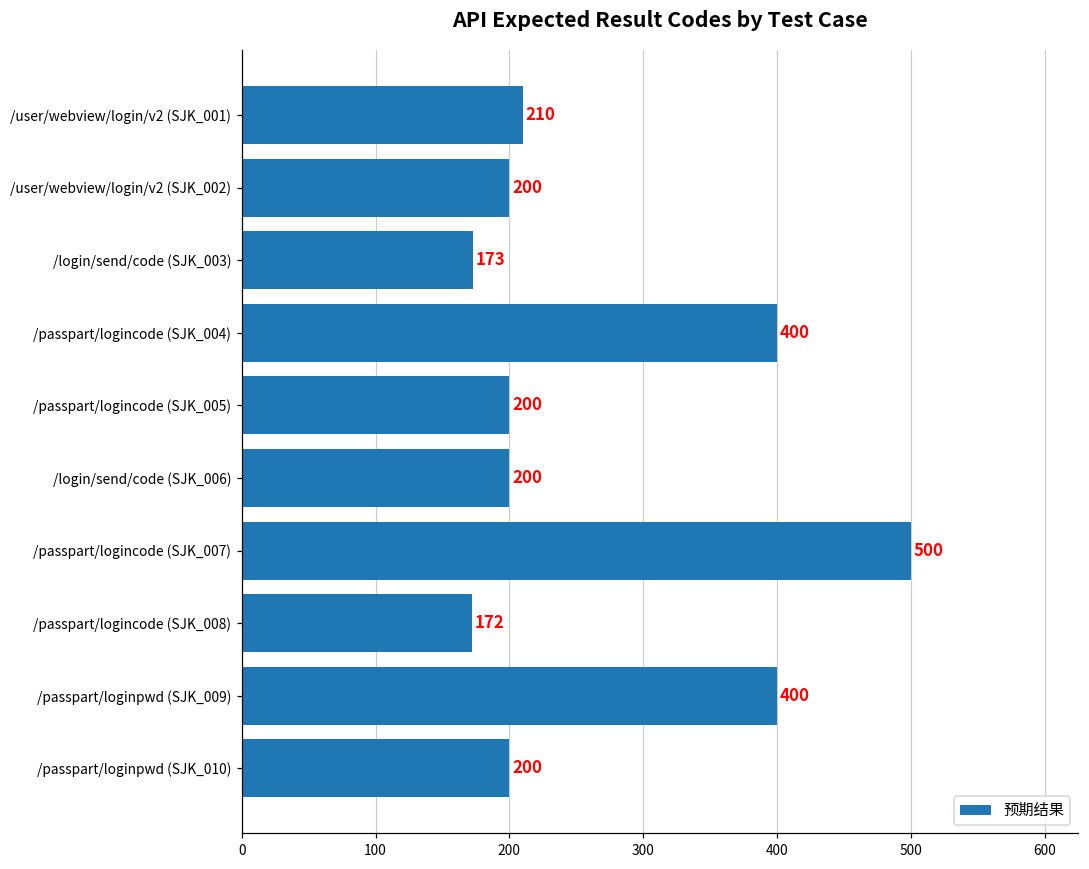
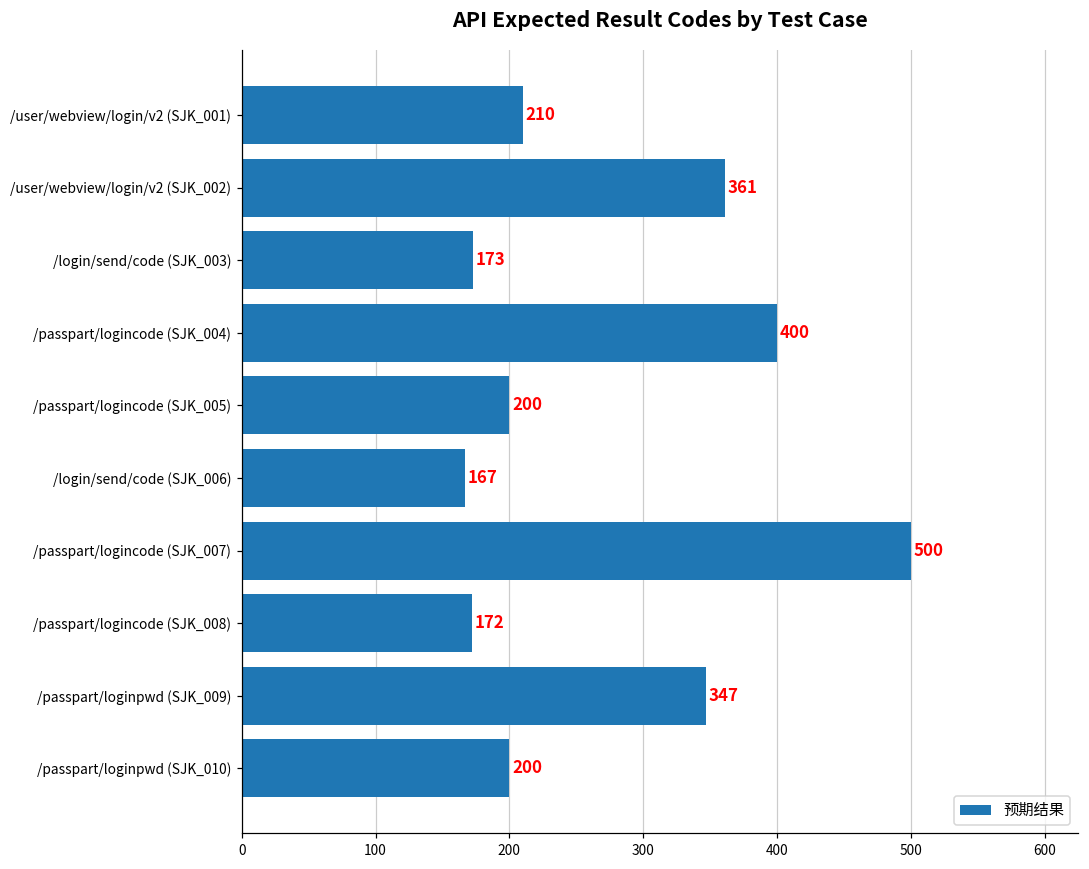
/user/webview/login/v2 (SJK_002): 200 -> 361
/login/send/code (SJK_006): 200 -> 167
/passpart/loginpwd (SJK_009): 400 -> 347
